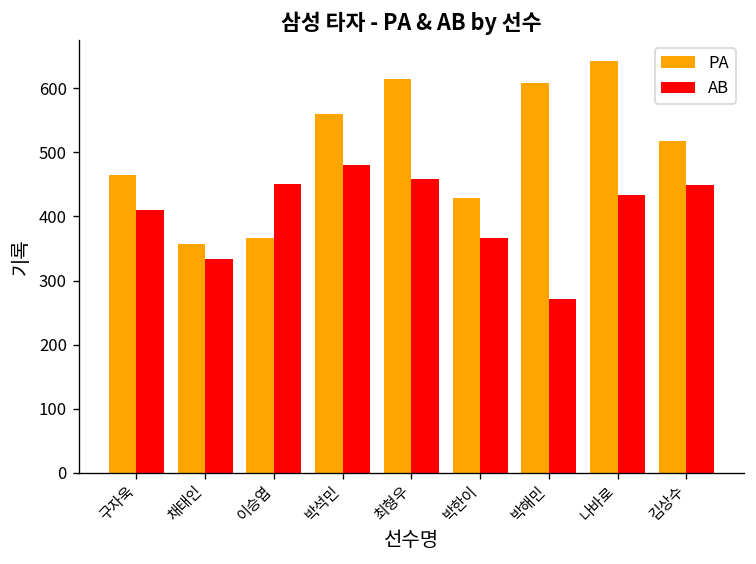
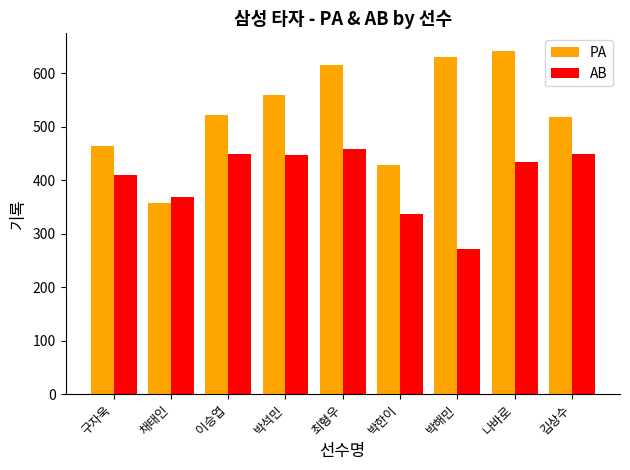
AB, 채태인: 330 -> 370
PA, 이승엽: 370 -> 520
AB, 박석민: 480 -> 450
AB, 박한이: 370 -> 340
PA, 박해민: 610 -> 630
